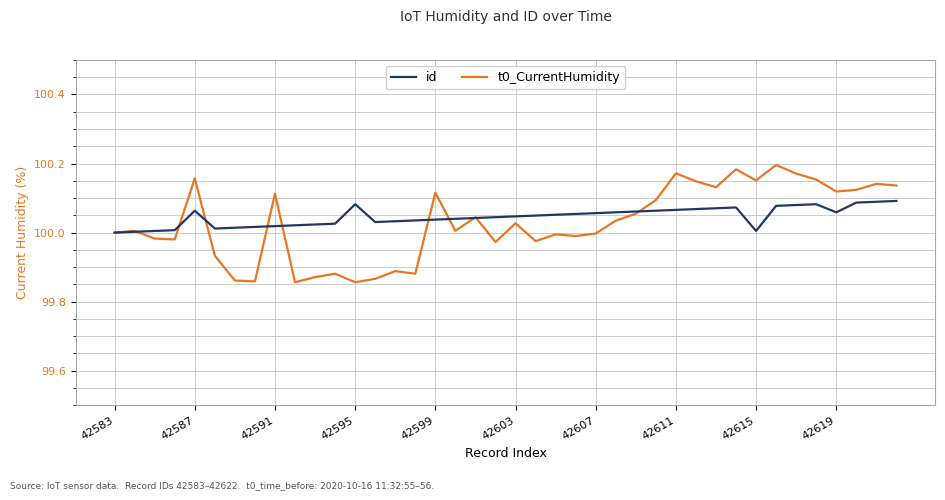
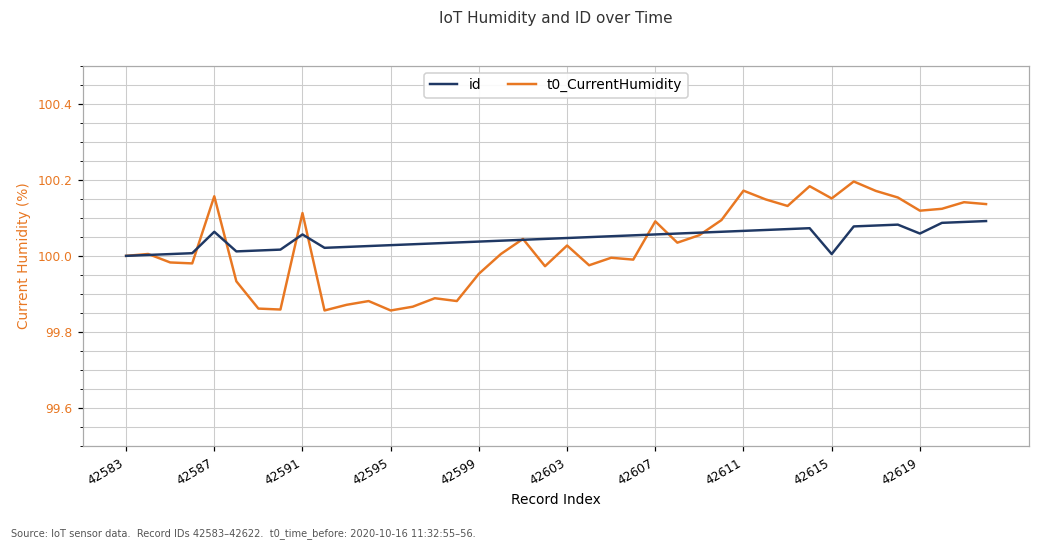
id, 42591: 100.02 -> 100.06
id, 42595: 100.08 -> 100.03
t0_CurrentHumidity, 42599: 100.12 -> 99.95
t0_CurrentHumidity, 42607: 100.00 -> 100.09
